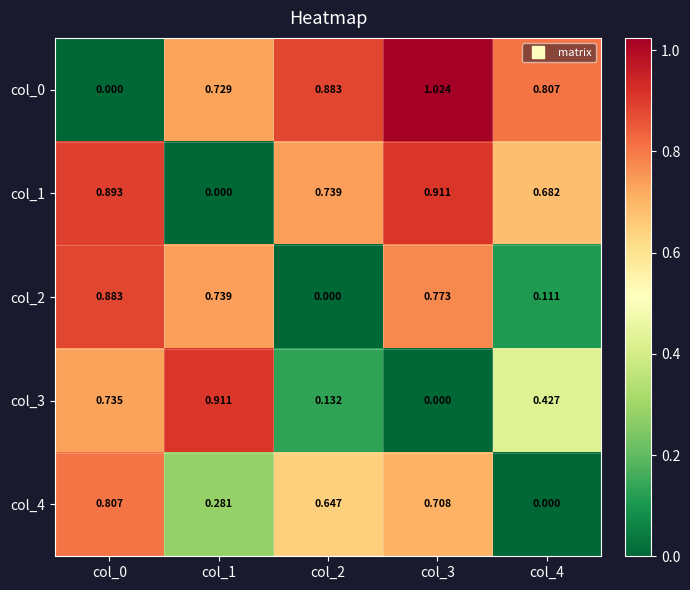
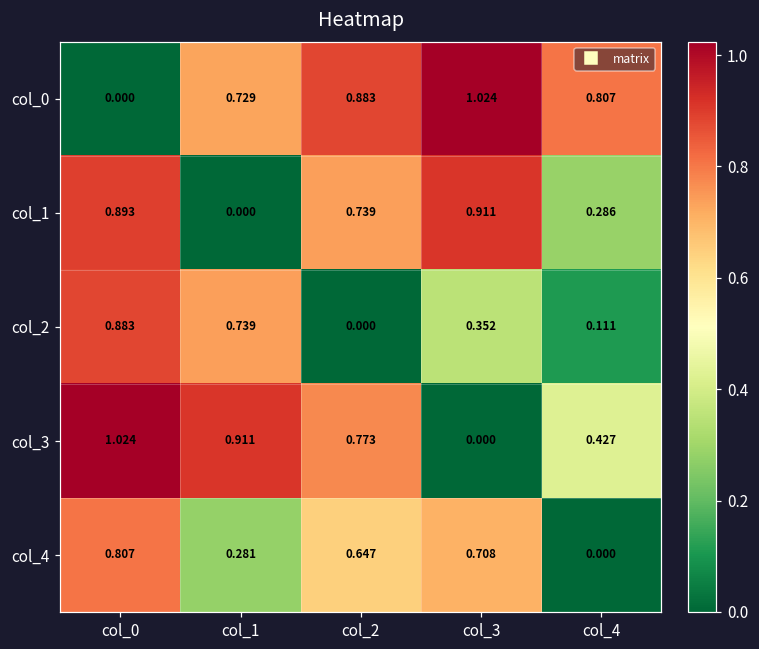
col_1, col_4: 0.682 -> 0.286
col_2, col_3: 0.773 -> 0.352
col_3, col_0: 0.735 -> 1.024
col_3, col_2: 0.132 -> 0.773
